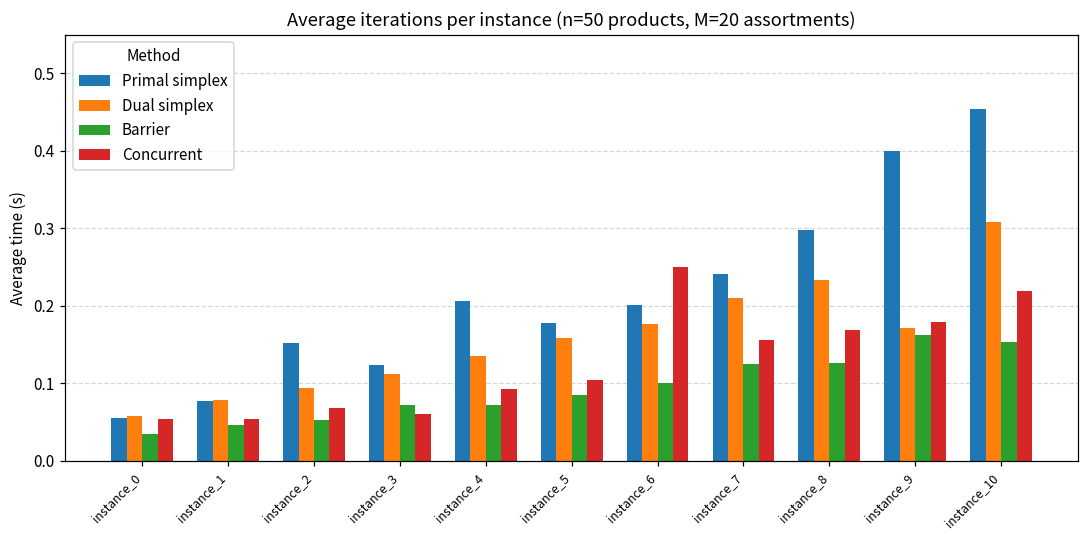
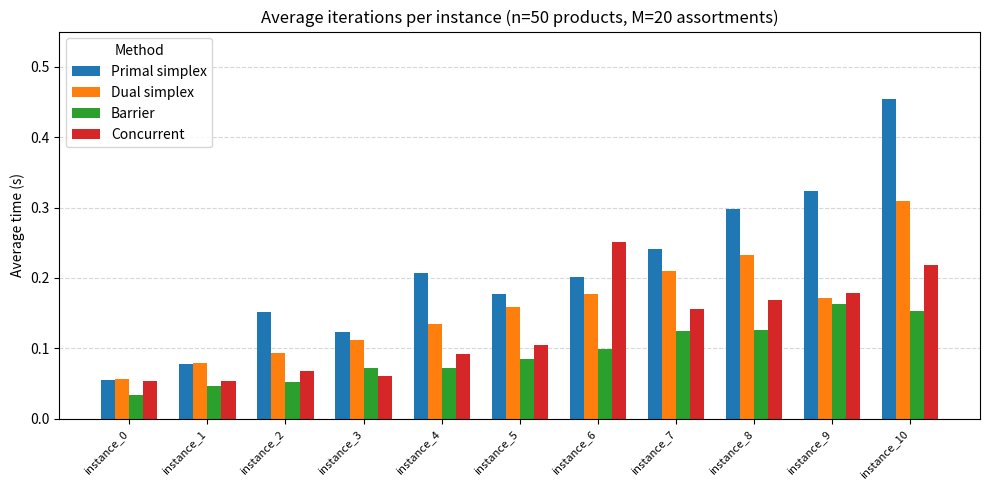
Primal simplex, instance_9: 0.40 -> 0.32
